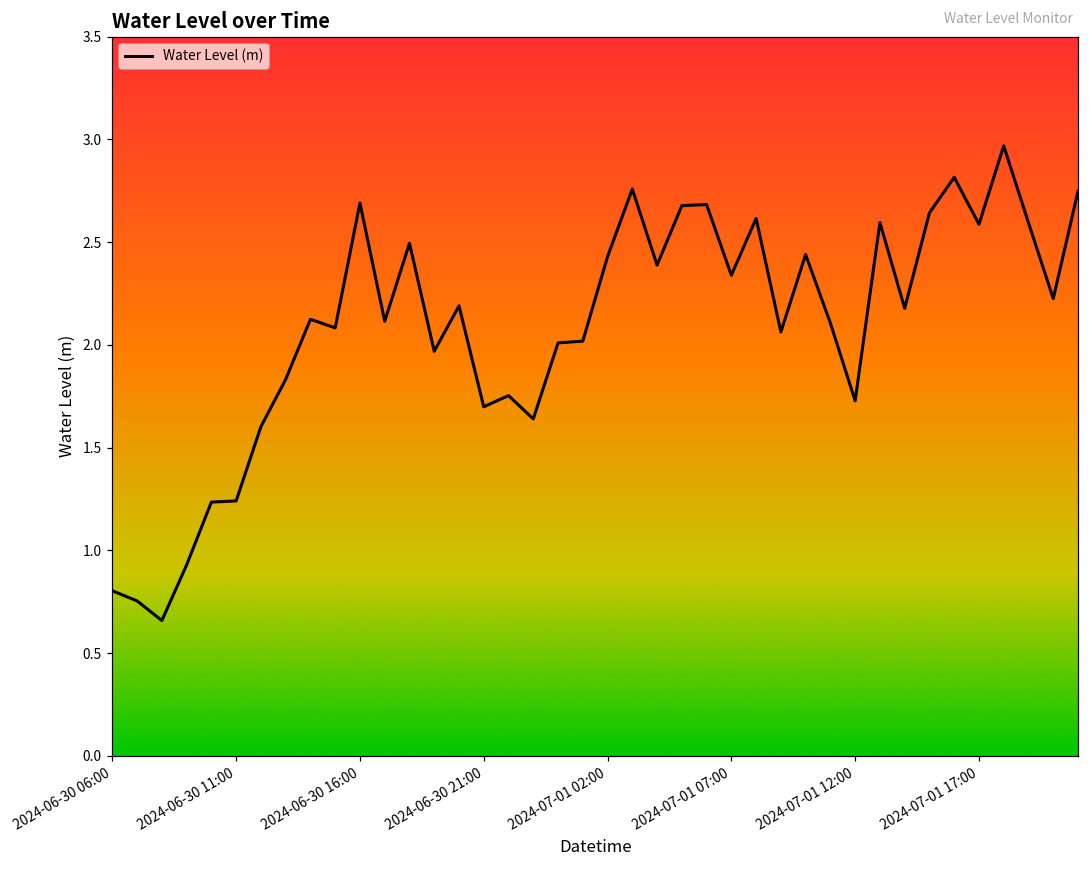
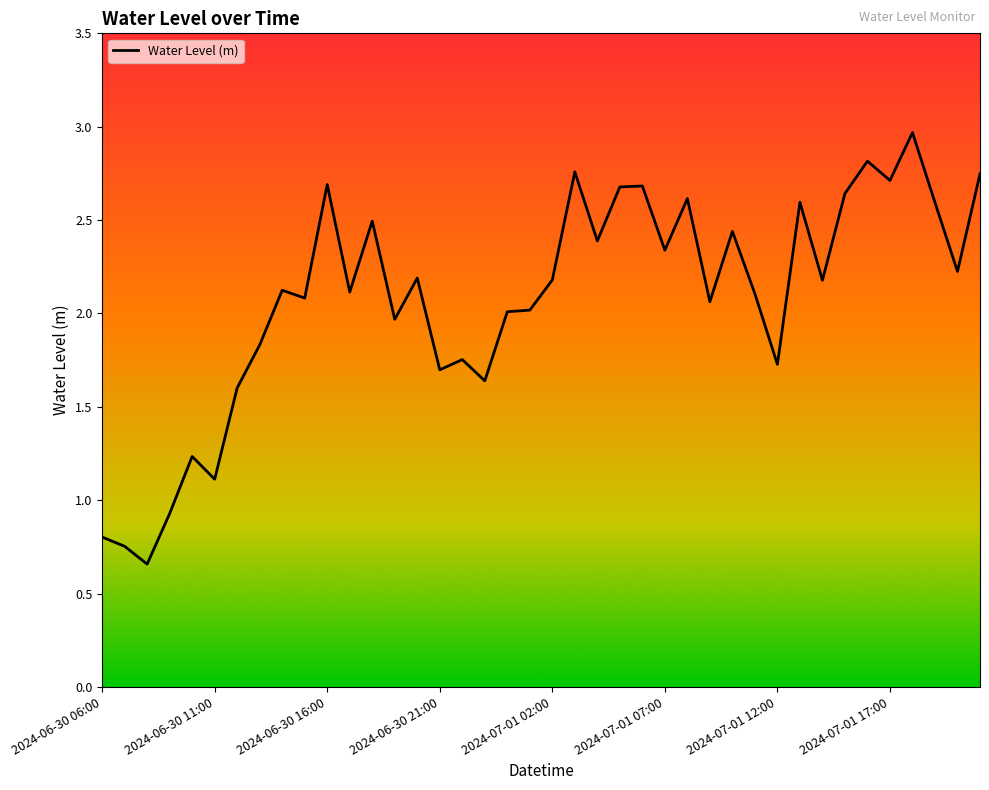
2024-06-30 11:00: 1.24 -> 1.11
2024-07-01 02:00: 2.43 -> 2.18
2024-07-01 17:00: 2.59 -> 2.71
